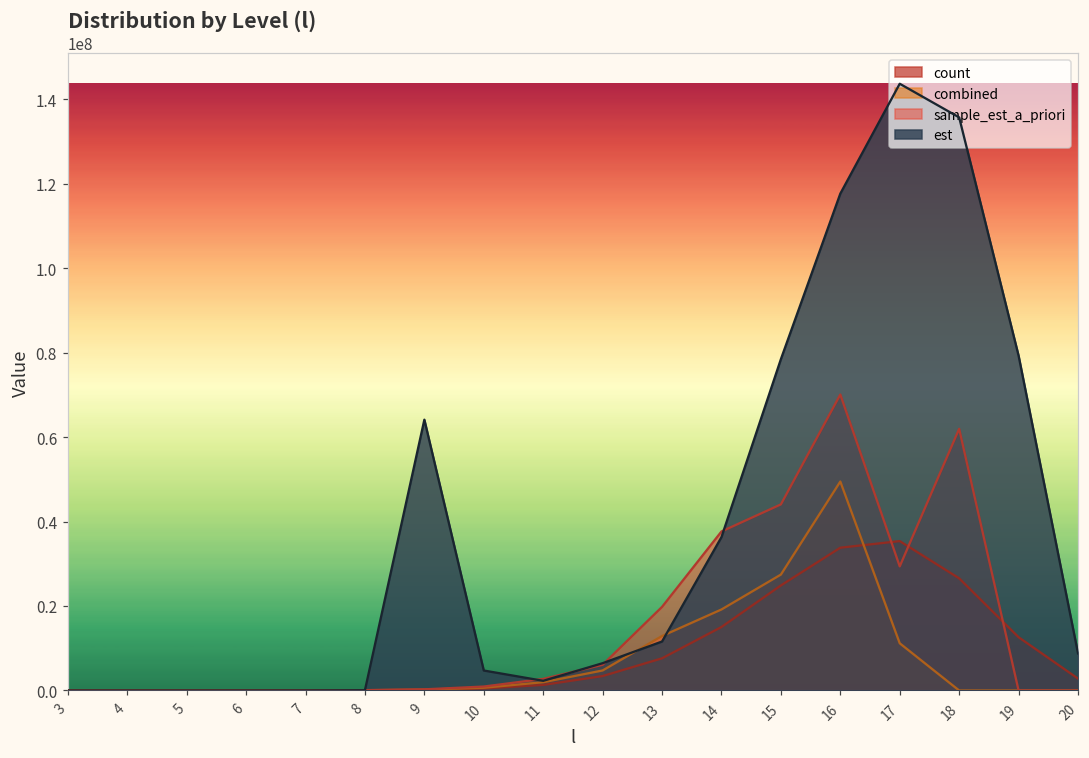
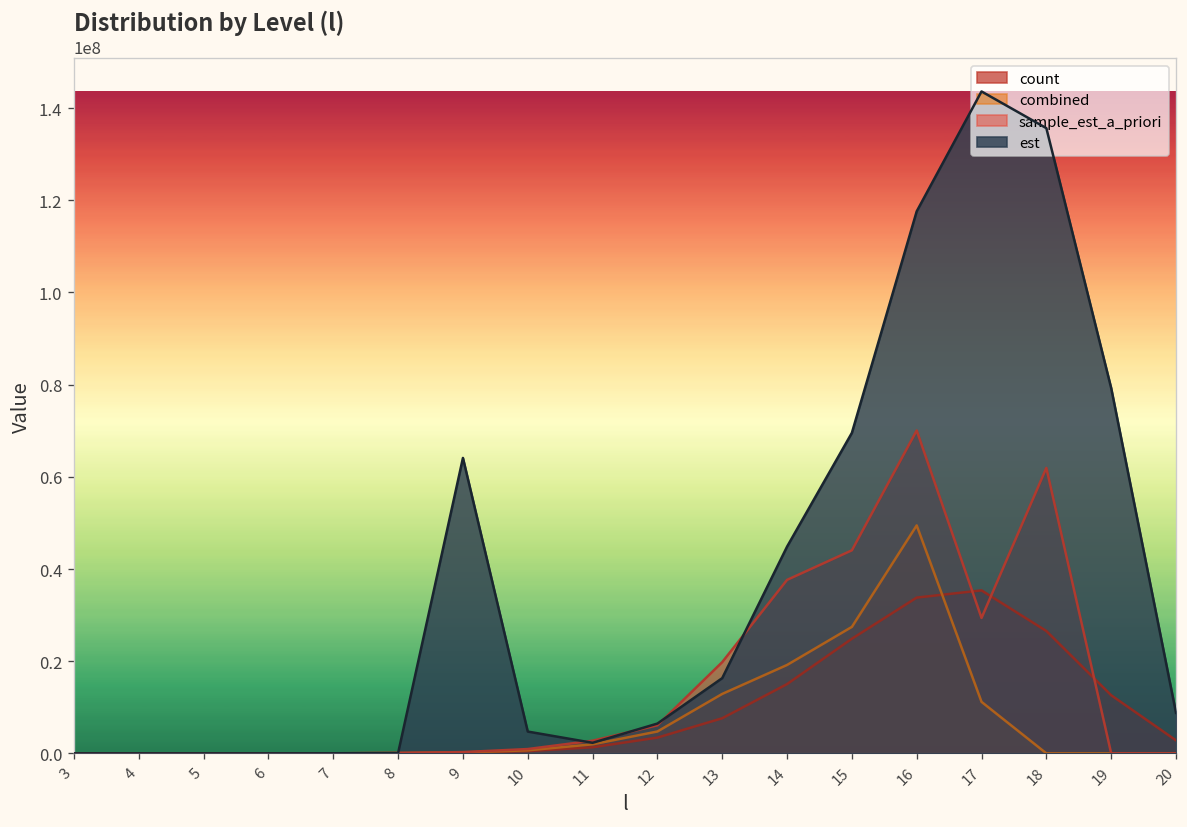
est, 13: 12000000 -> 16000000
est, 14: 36000000 -> 45000000
est, 15: 78000000 -> 70000000
